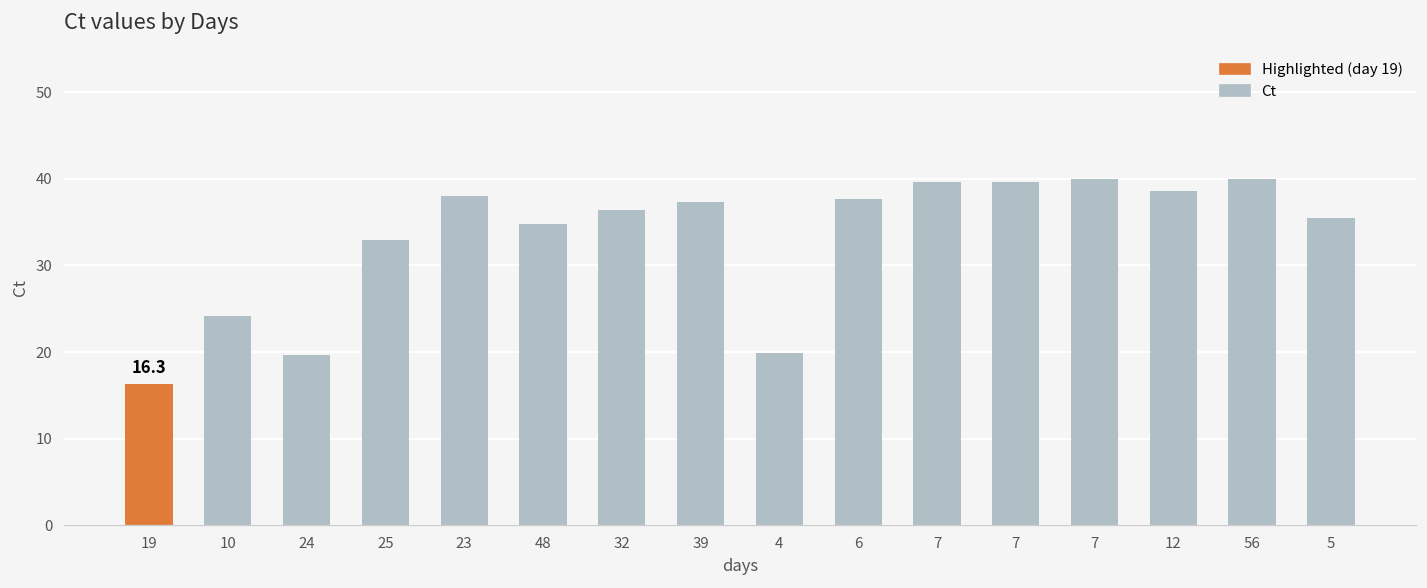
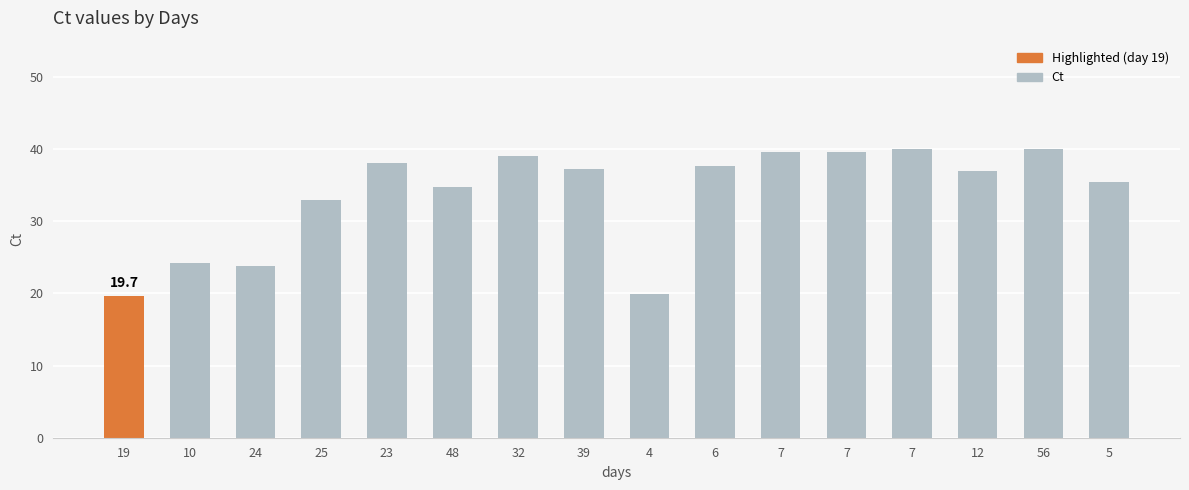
19: 16.3 -> 19.7
24: 20 -> 24
32: 36 -> 39
12: 39 -> 37
